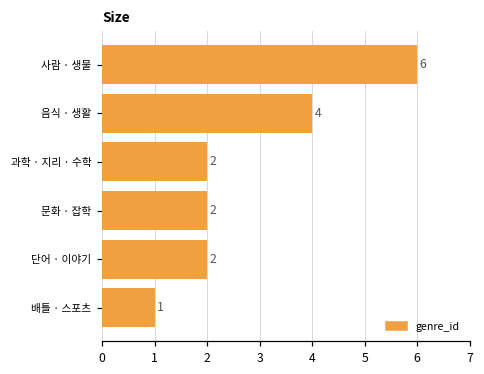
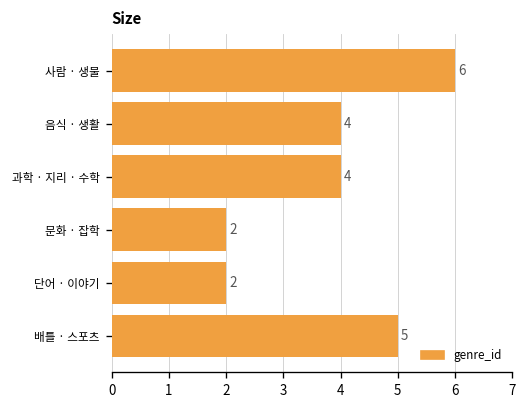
과학 · 지리 · 수학: 2 -> 4
배틀 · 스포츠: 1 -> 5
